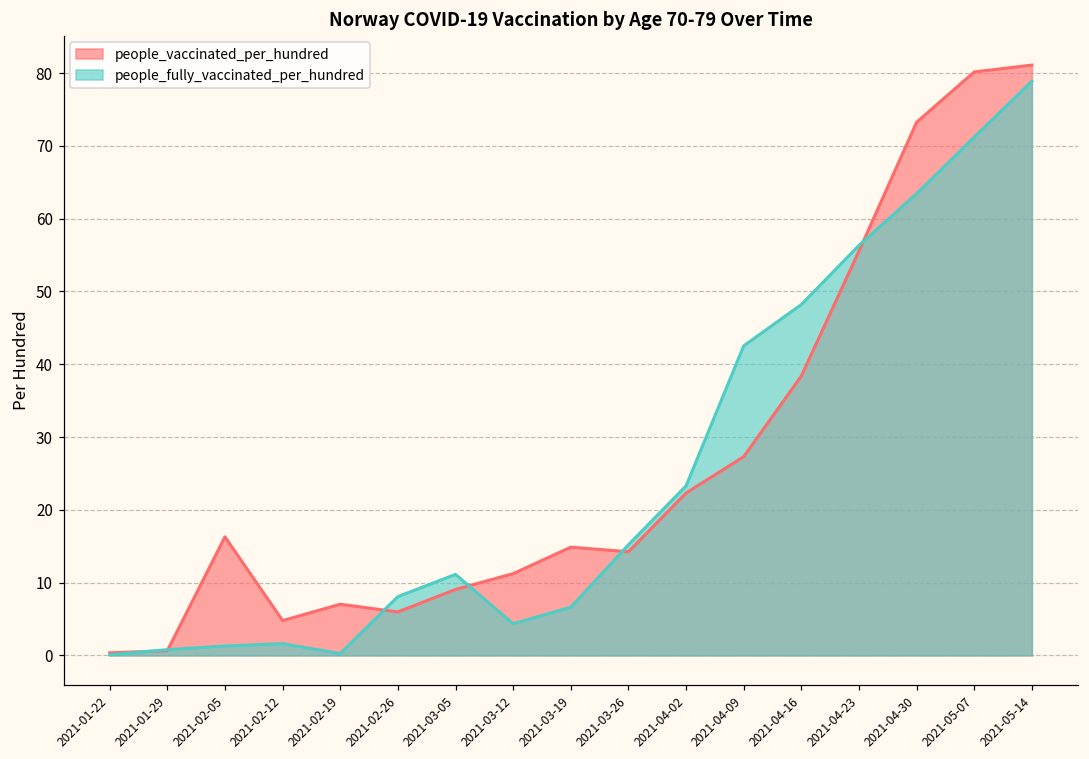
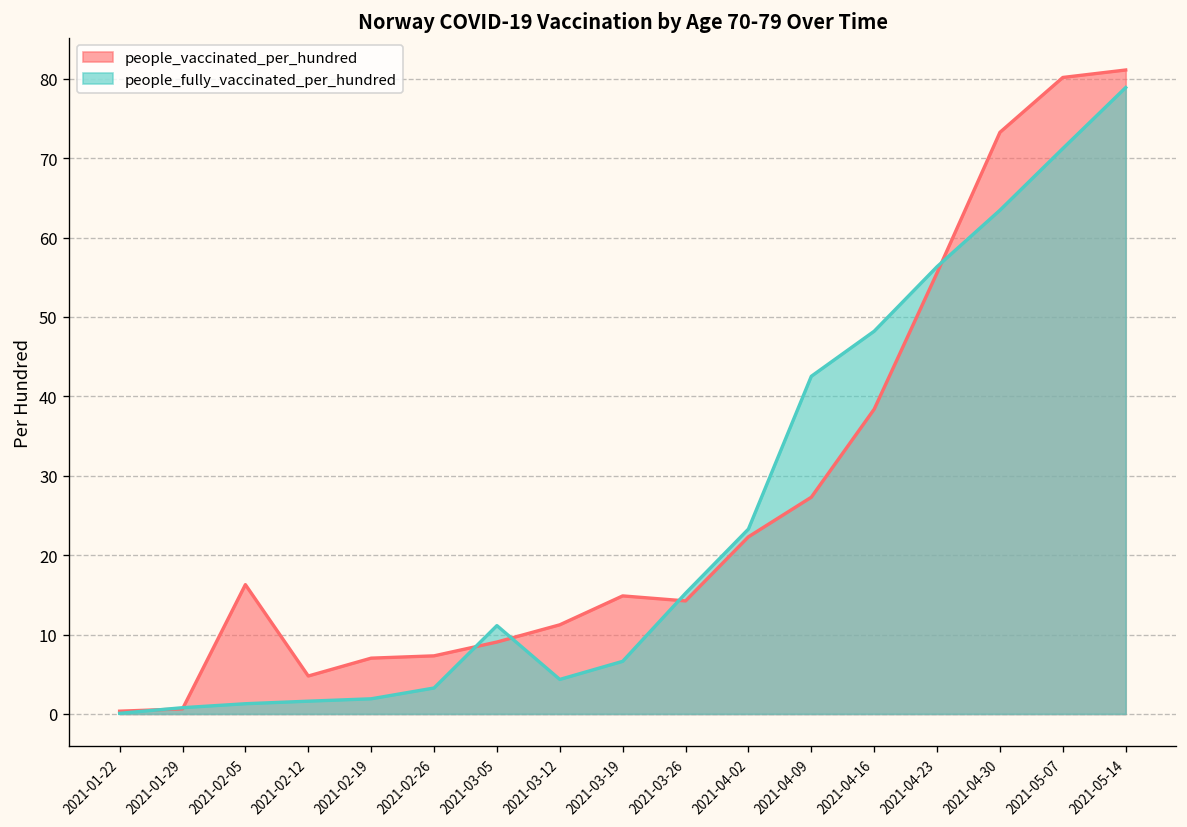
people_fully_vaccinated_per_hundred, 2021-02-19: 0 -> 2
people_vaccinated_per_hundred, 2021-02-26: 6 -> 7
people_fully_vaccinated_per_hundred, 2021-02-26: 8 -> 3
